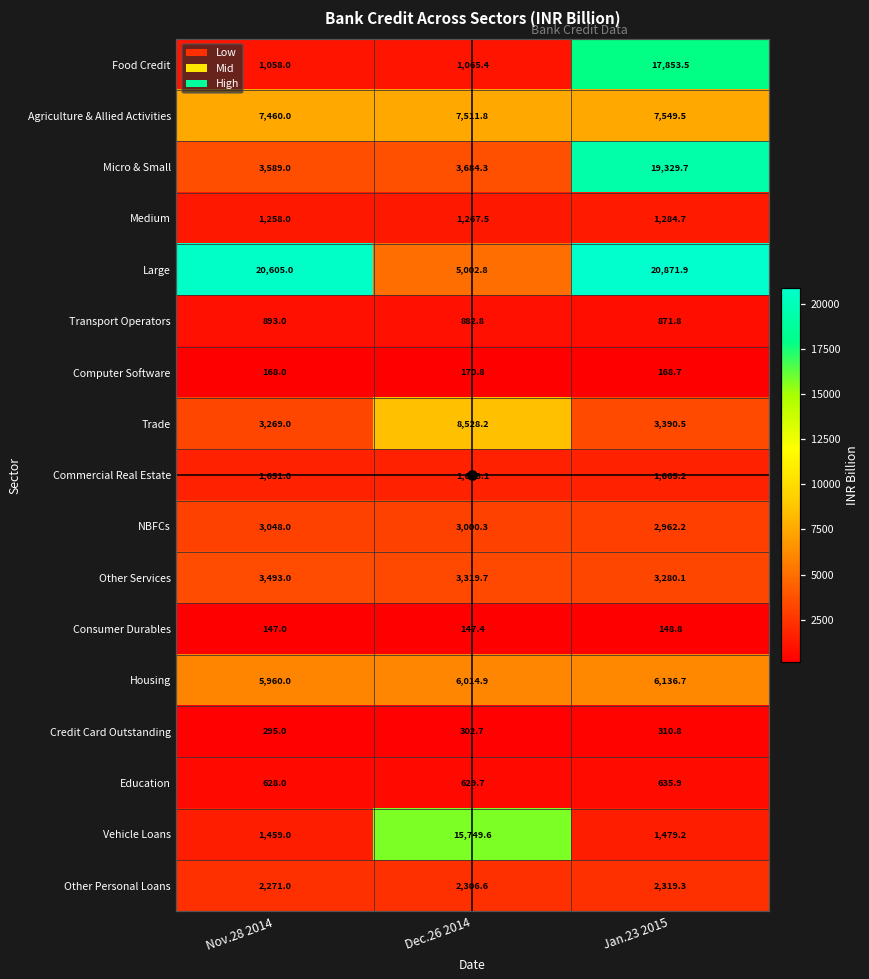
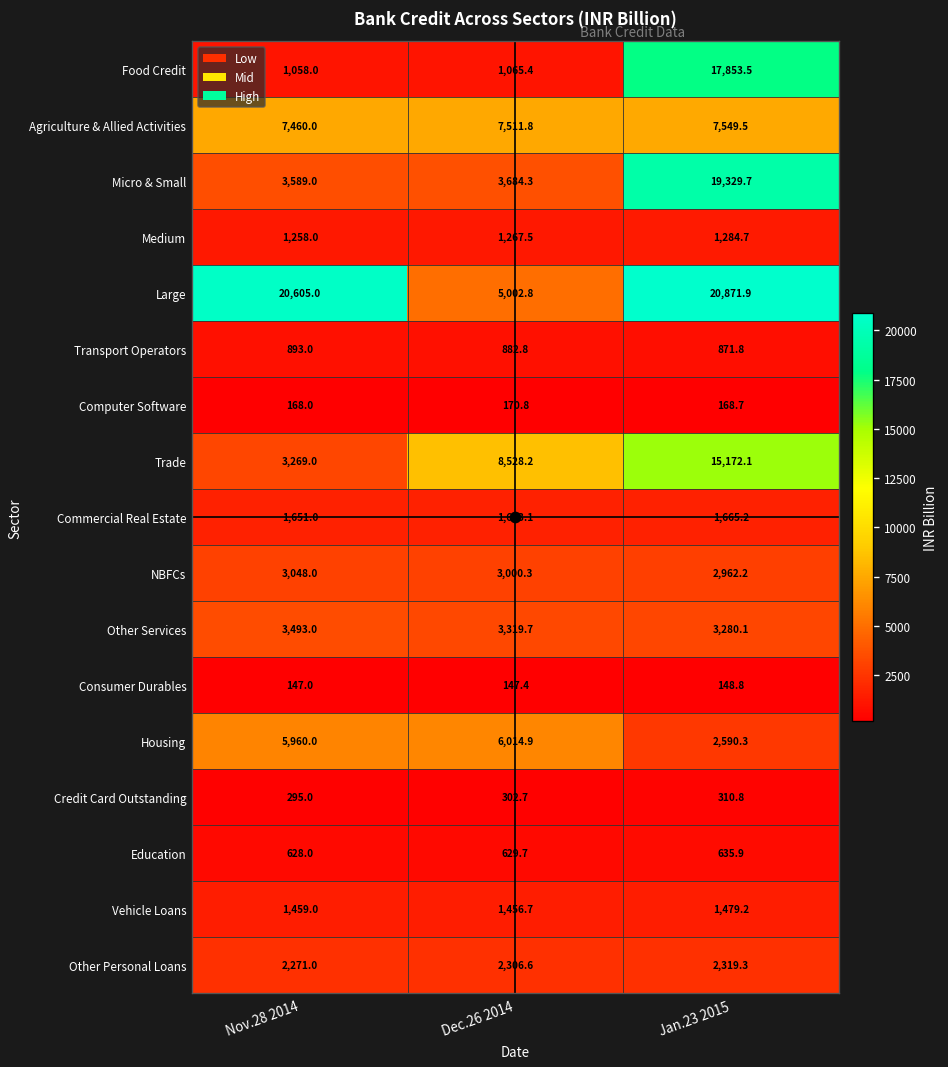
Trade, Jan.23 2015: 3,390.5 -> 15,172.1
Housing, Jan.23 2015: 6,136.7 -> 2,590.3
Vehicle Loans, Dec.26 2014: 15,749.6 -> 1,456.7
